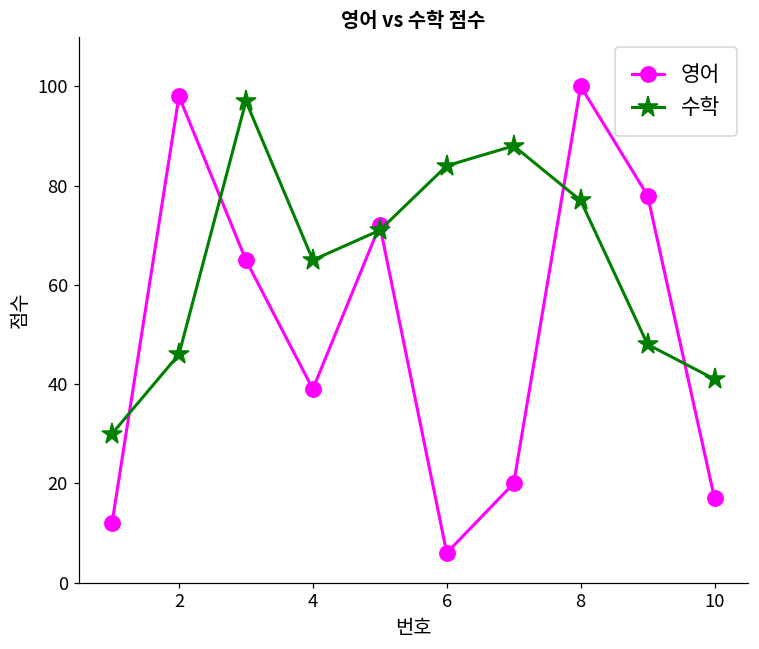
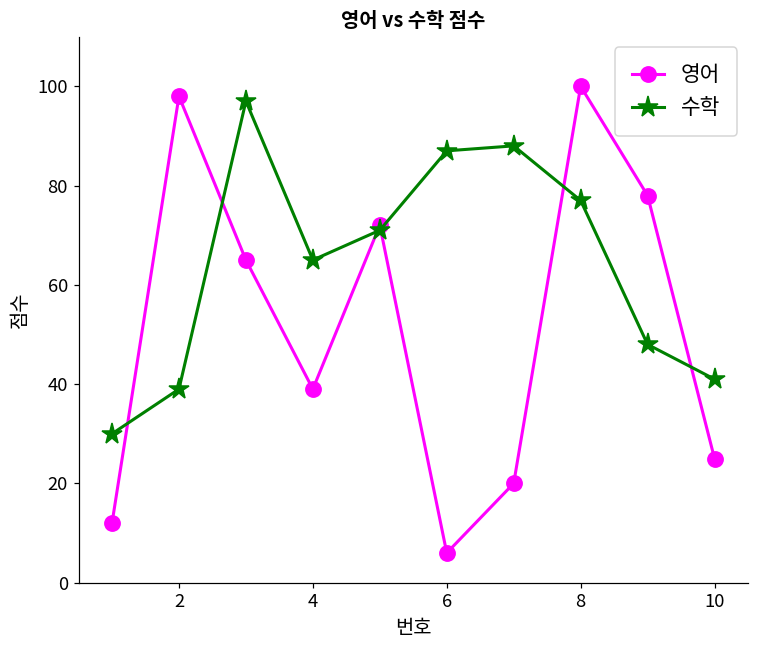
수학, 2: 46 -> 39
수학, 6: 84 -> 87
영어, 10: 17 -> 25
